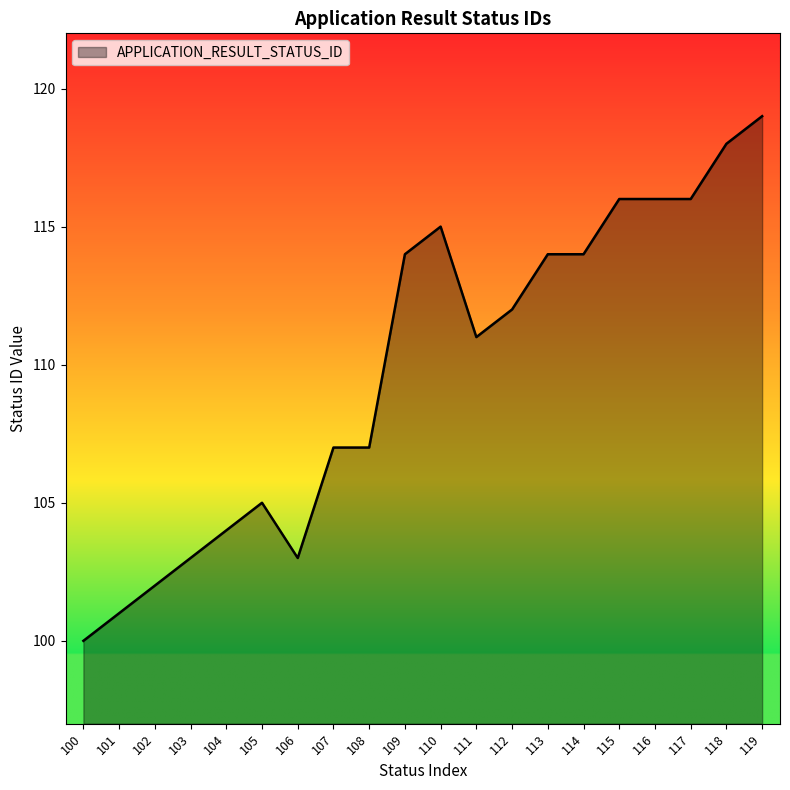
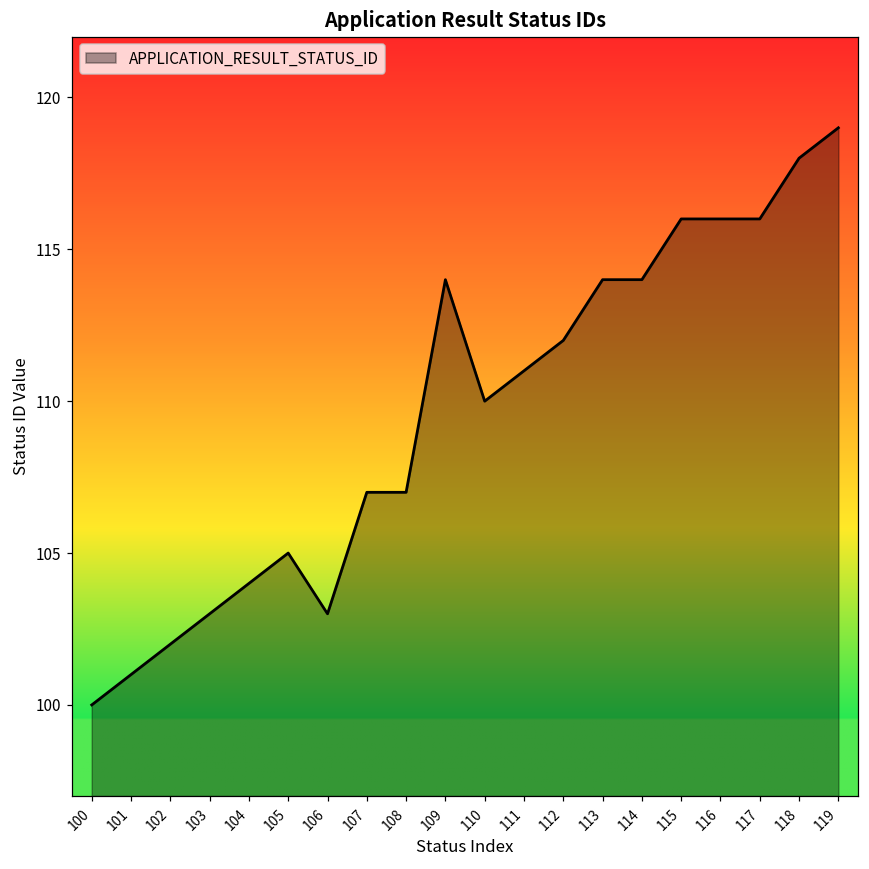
110: 115 -> 110
